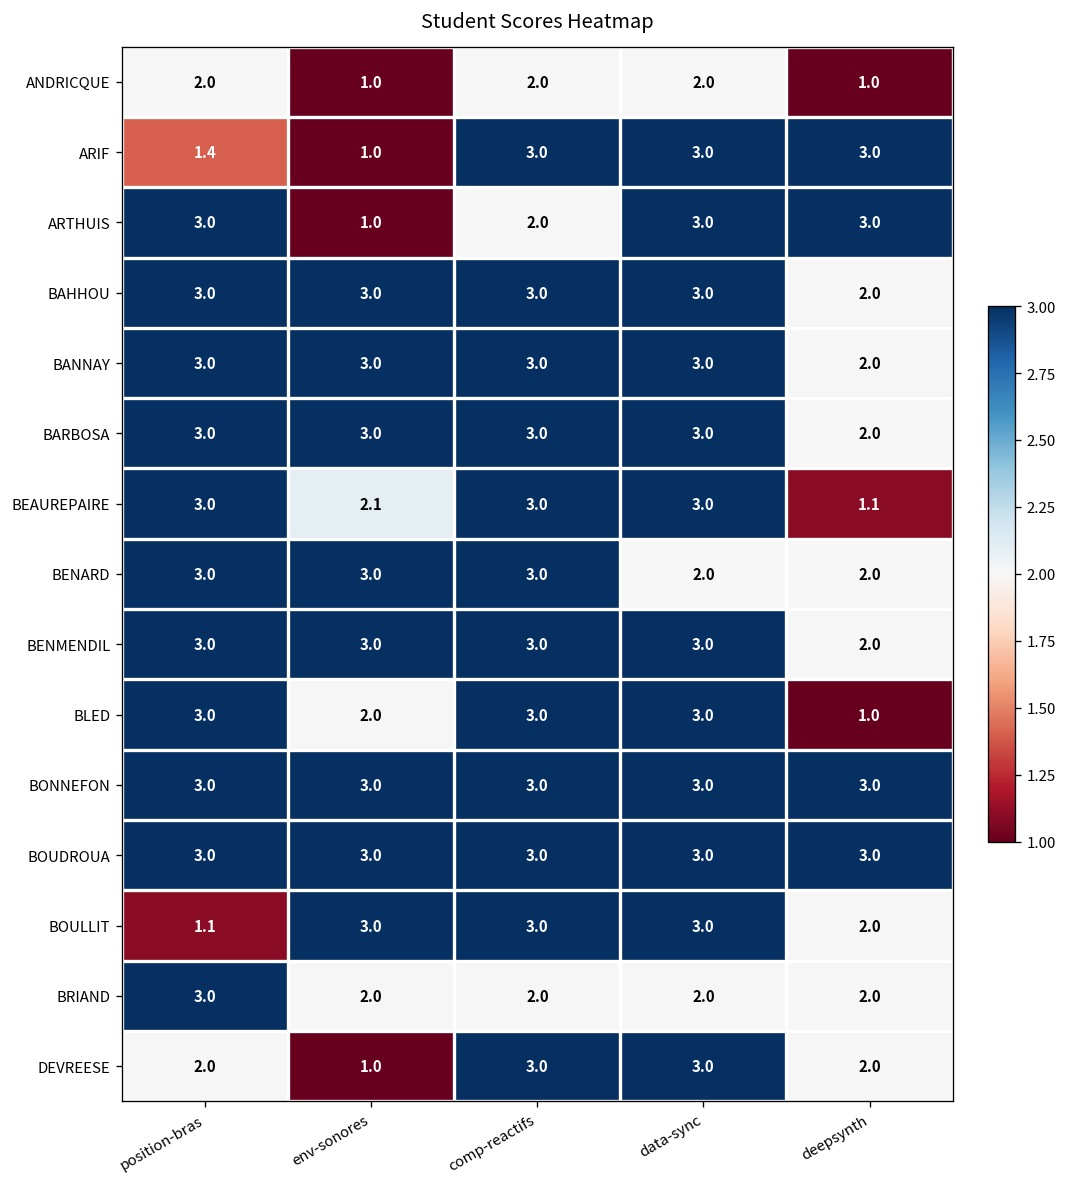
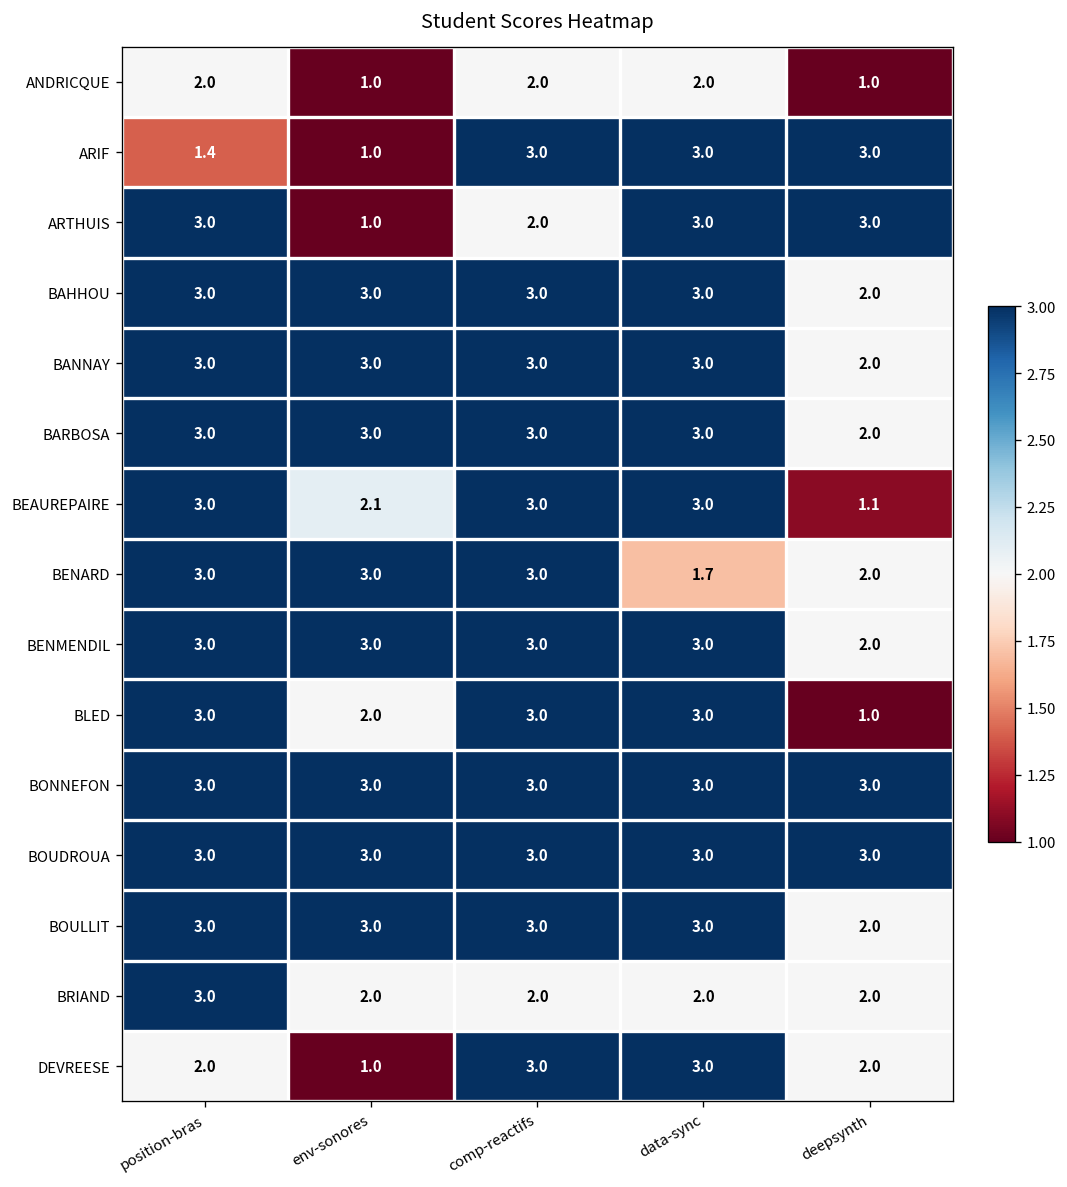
BENARD, data-sync: 2.0 -> 1.7
BOULLIT, position-bras: 1.1 -> 3.0
